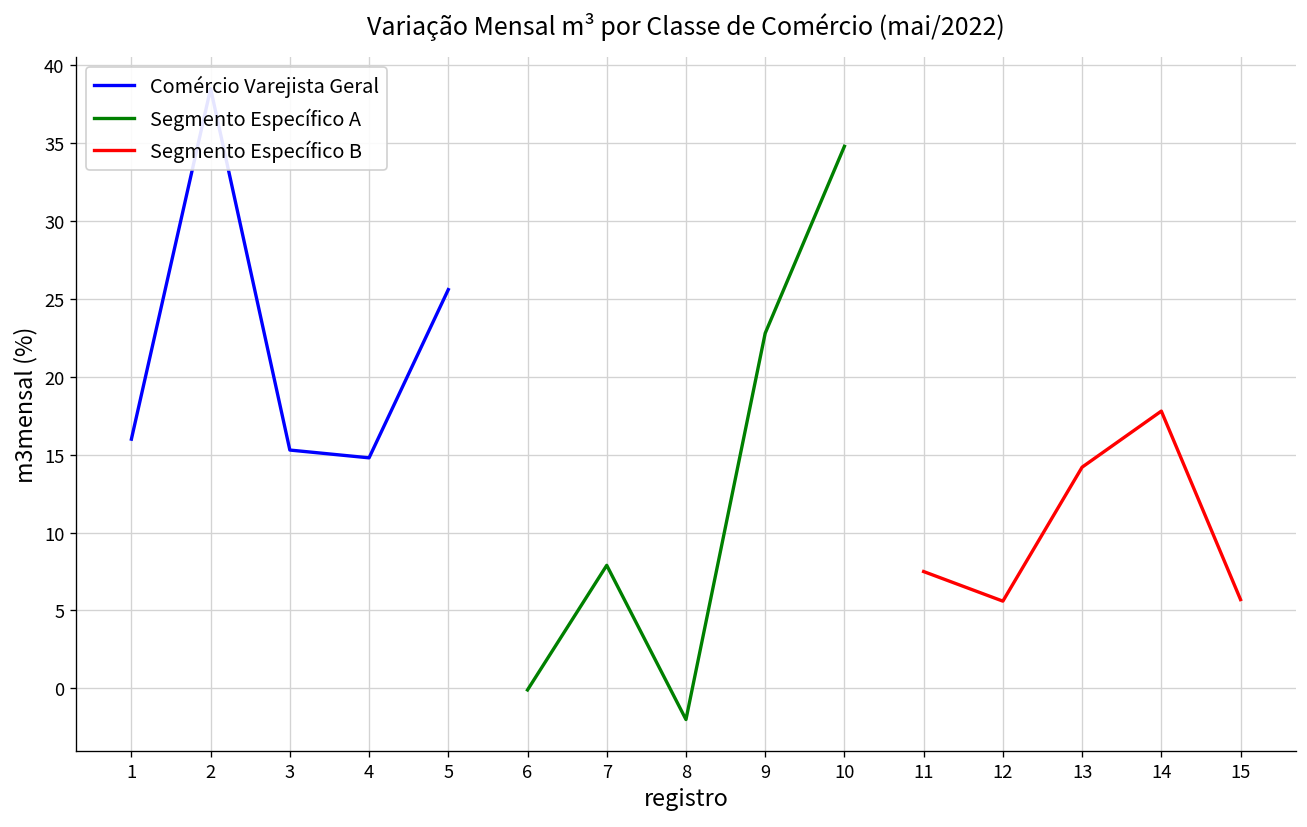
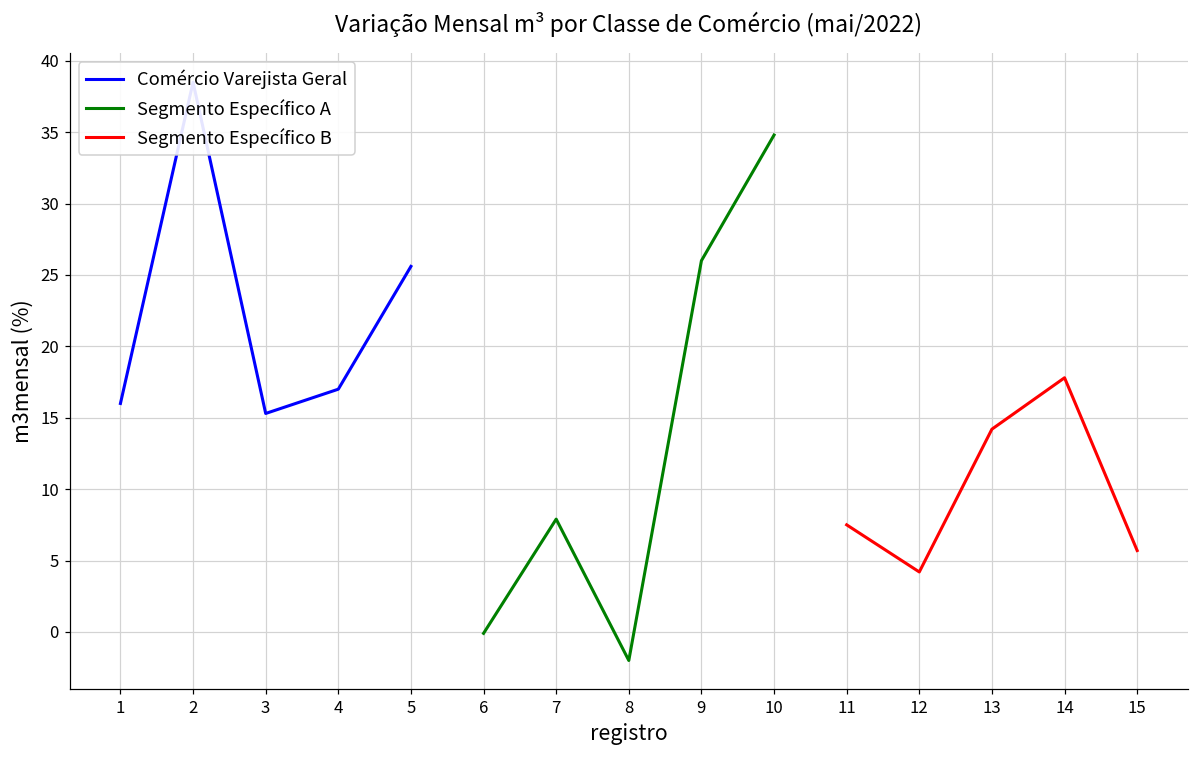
Comércio Varejista Geral, 4: 14.8 -> 17.0
Segmento Específico A, 9: 22.8 -> 26.0
Segmento Específico B, 12: 5.6 -> 4.2
